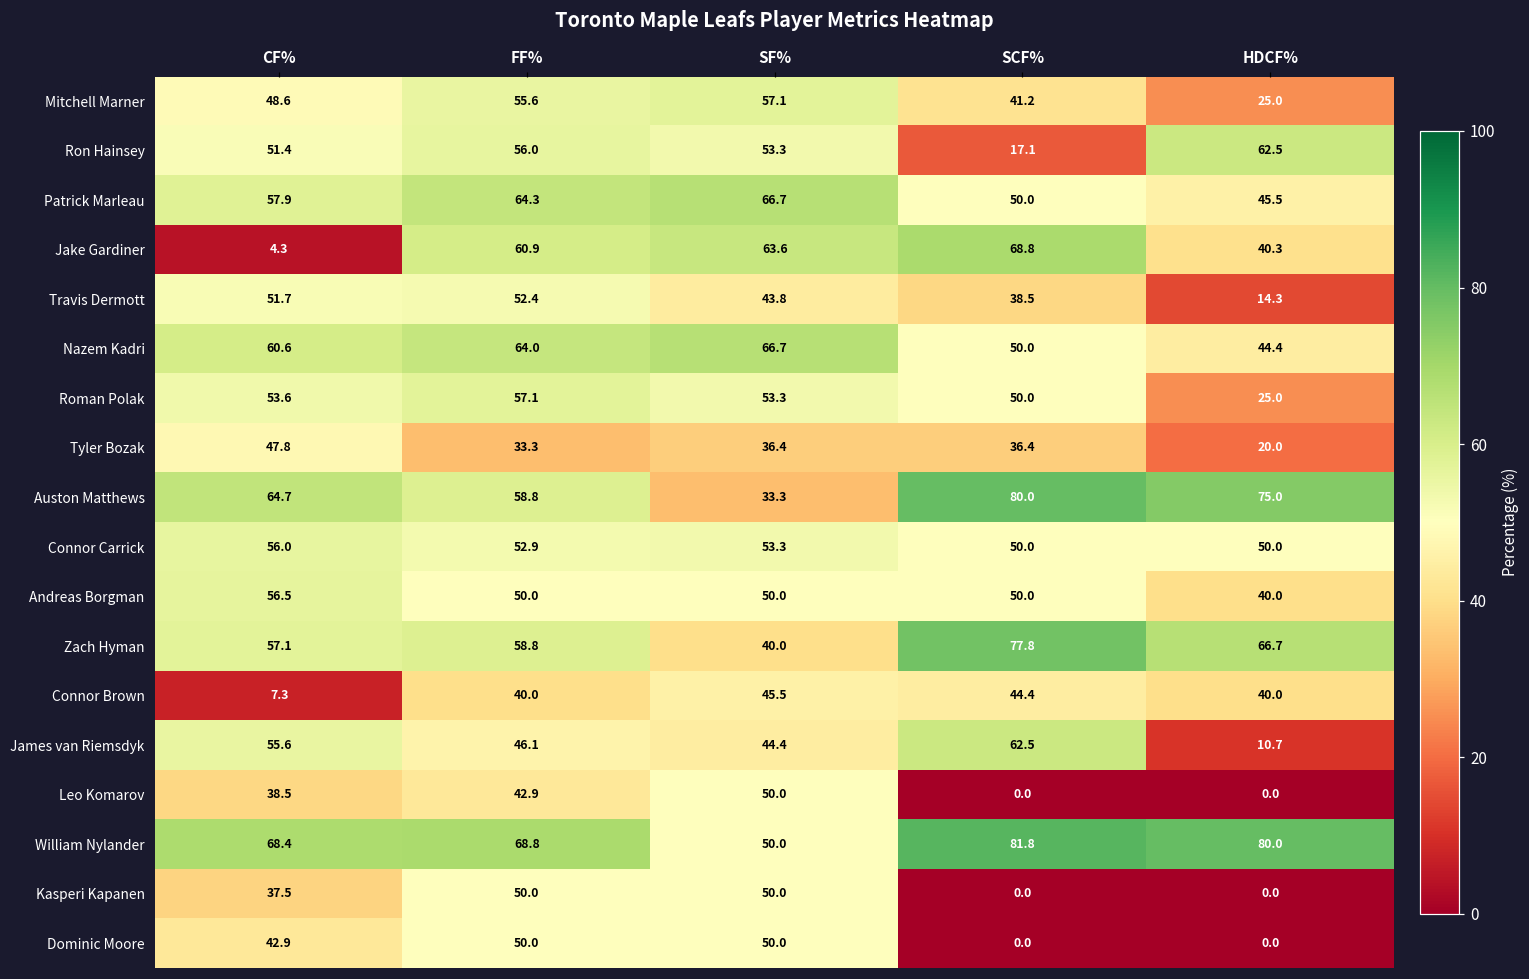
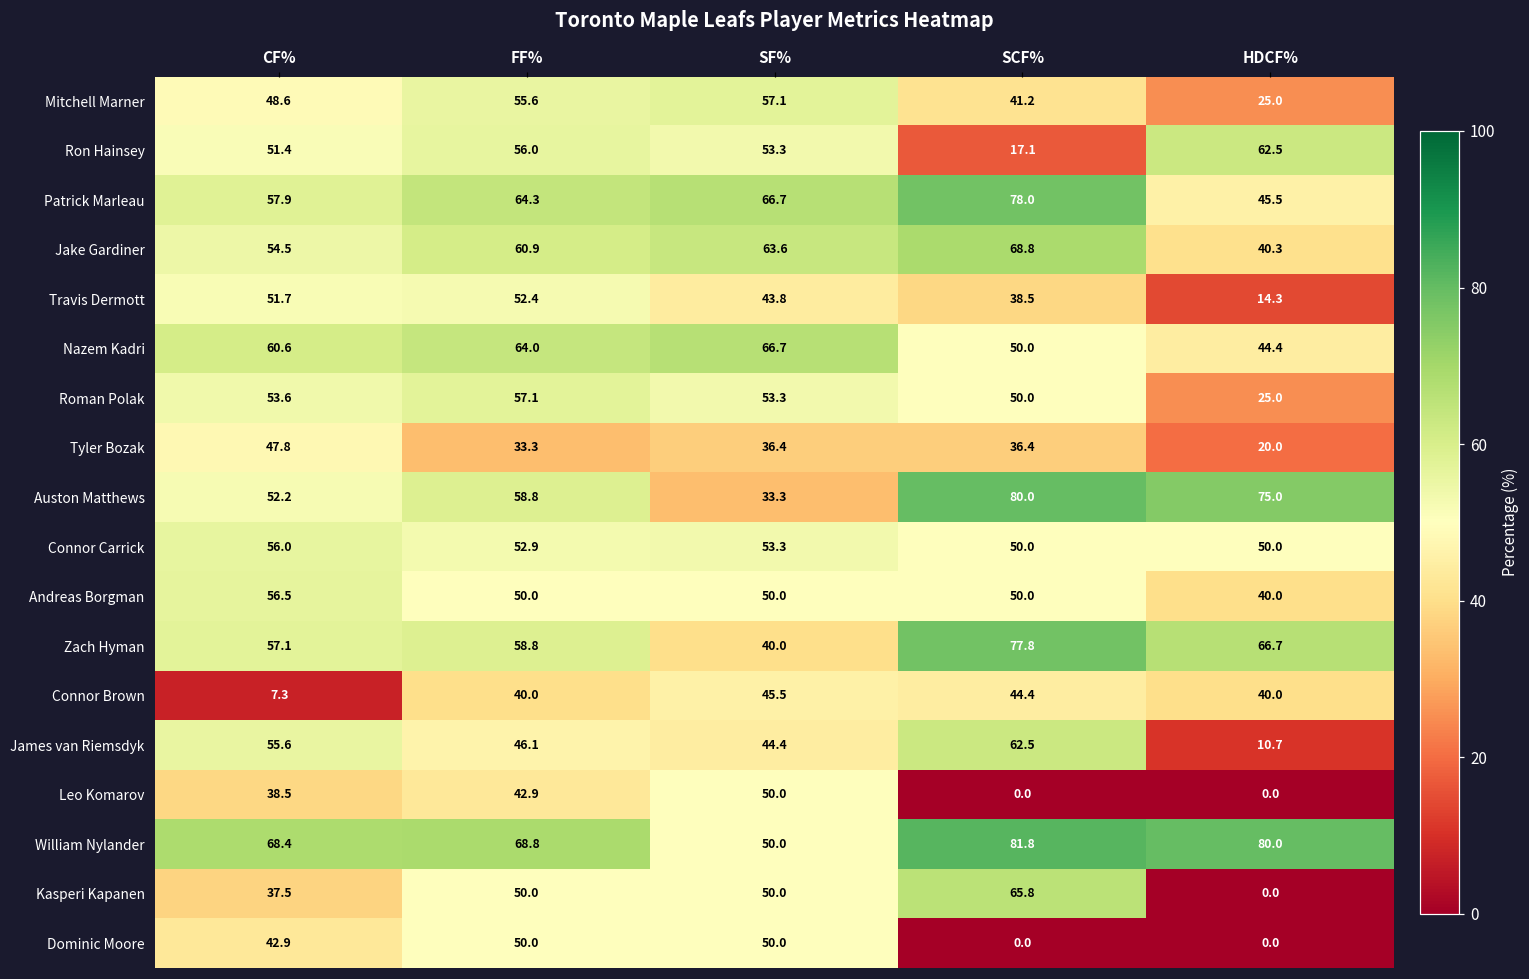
Patrick Marleau, SCF%: 50.0 -> 78.0
Jake Gardiner, CF%: 4.3 -> 54.5
Auston Matthews, CF%: 64.7 -> 52.2
Kasperi Kapanen, SCF%: 0.0 -> 65.8
